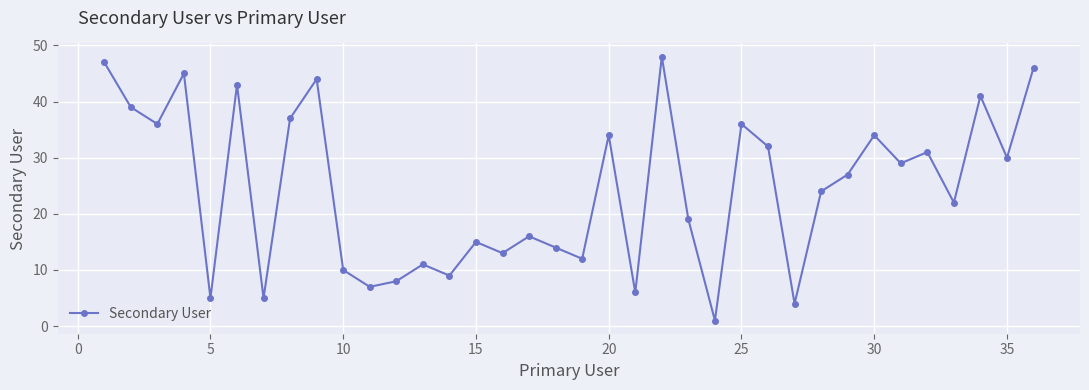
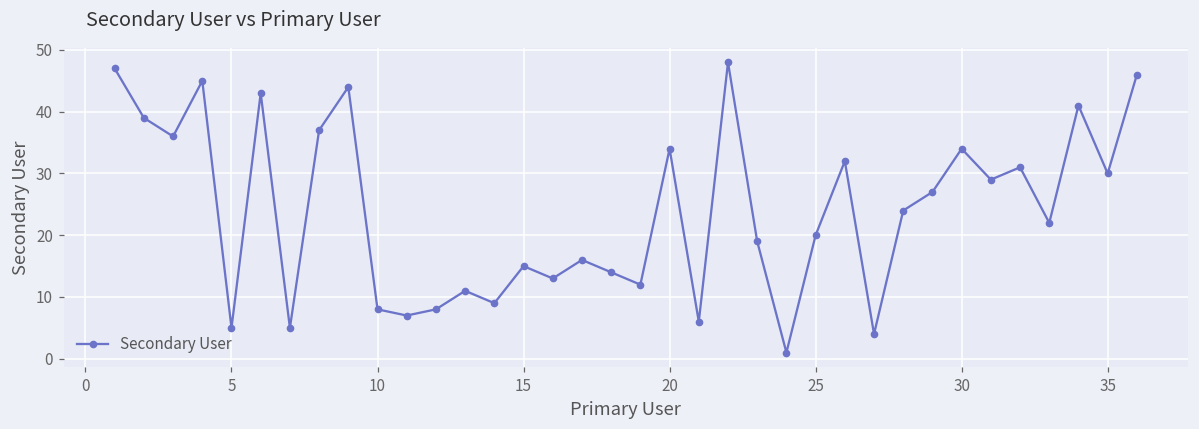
10: 10 -> 8
25: 36 -> 20
